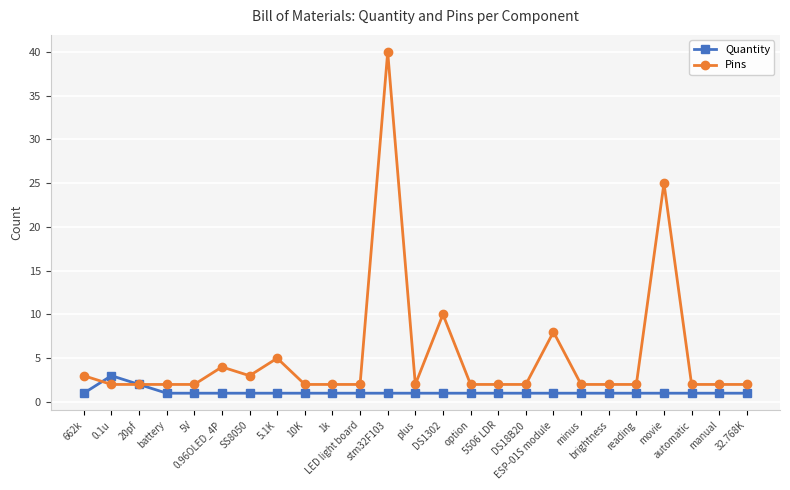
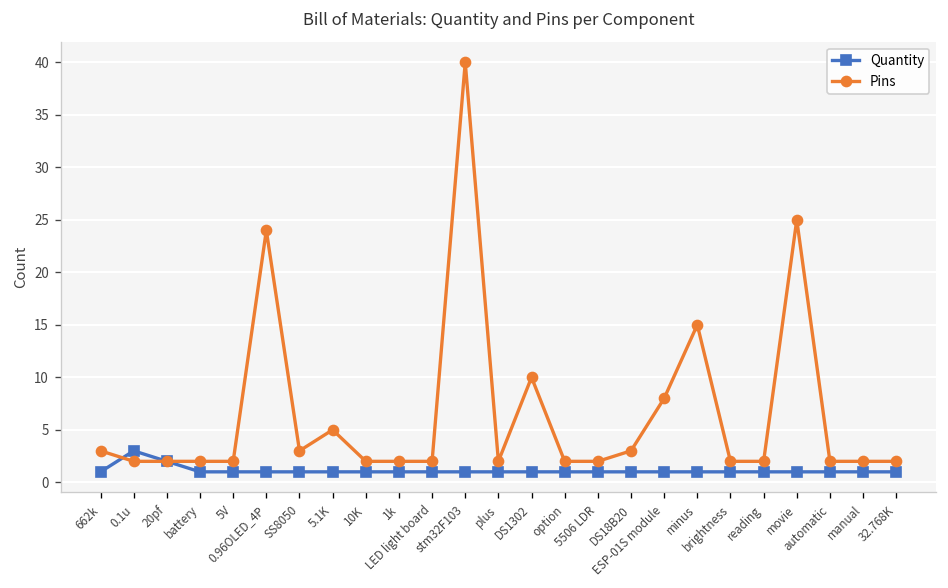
Pins, 0.96OLED_4P: 4 -> 24
Pins, DS18B20: 2 -> 3
Pins, minus: 2 -> 15
